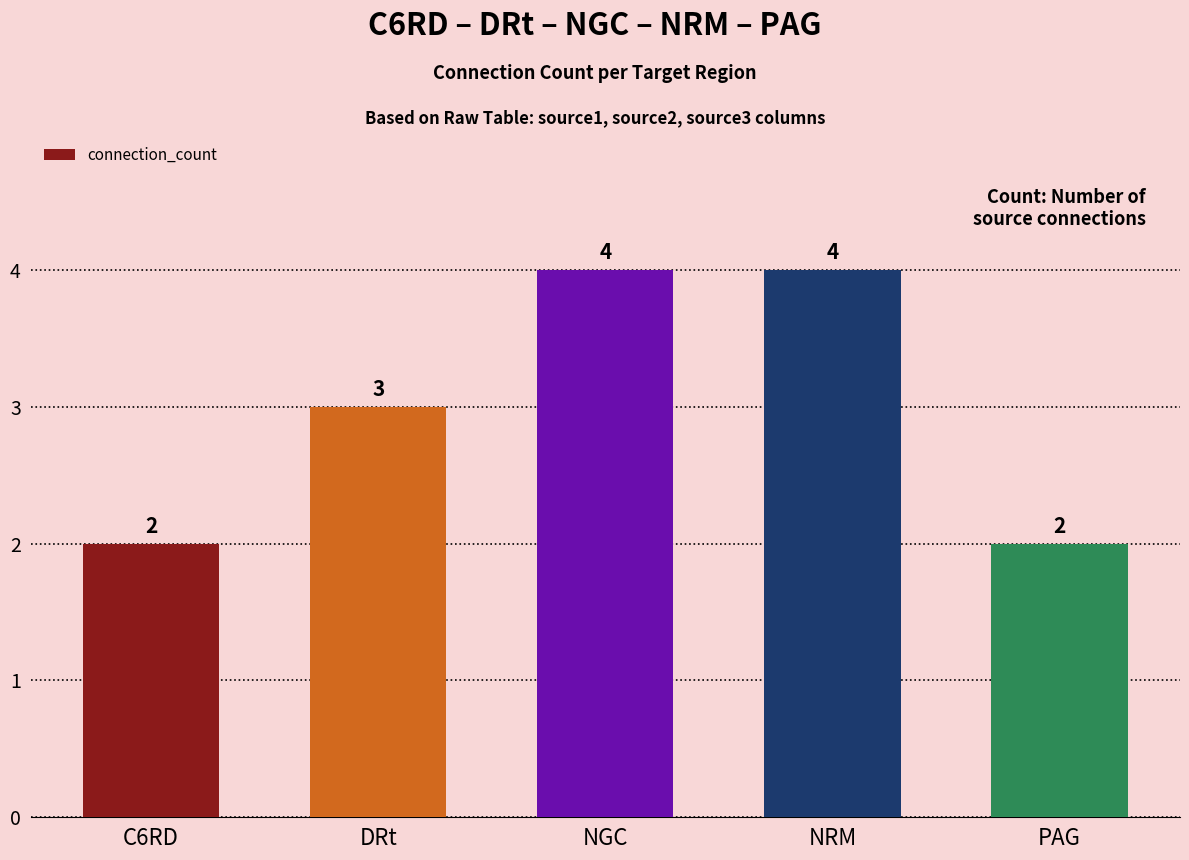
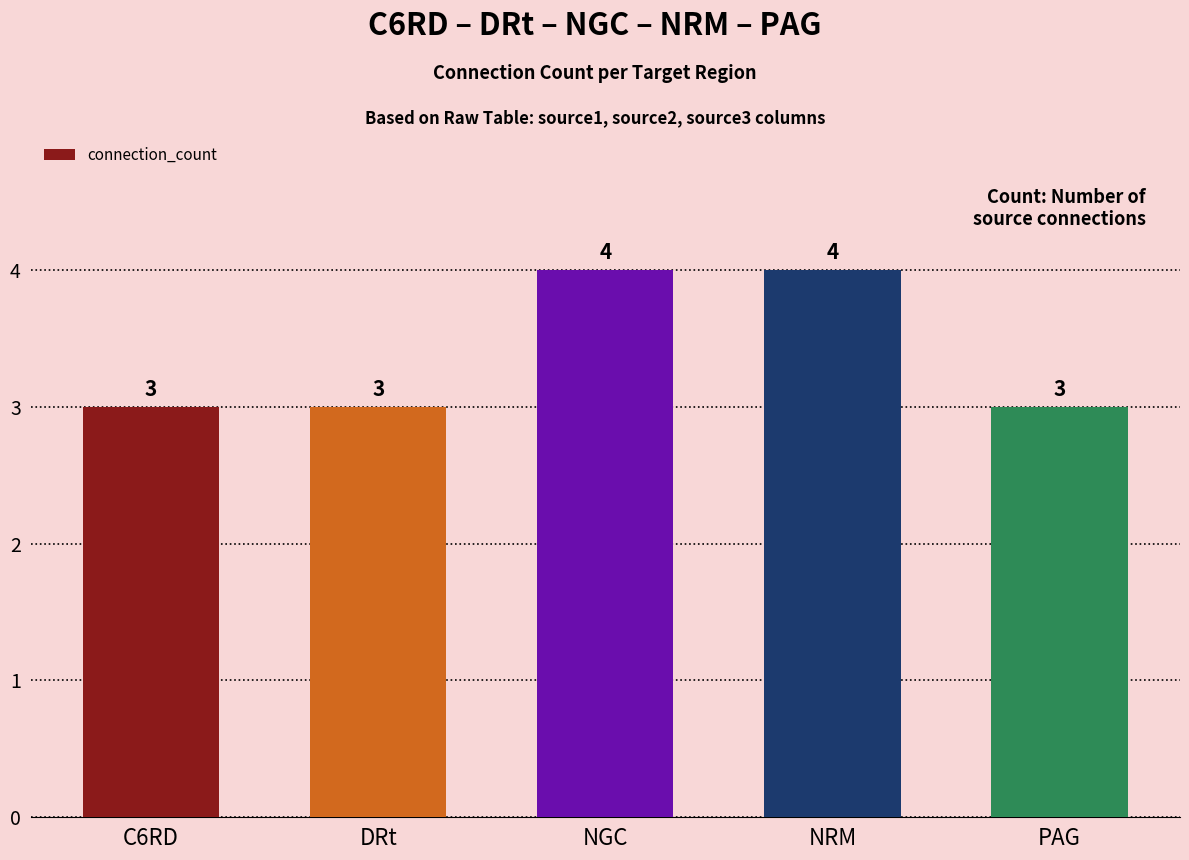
C6RD: 2 -> 3
PAG: 2 -> 3
